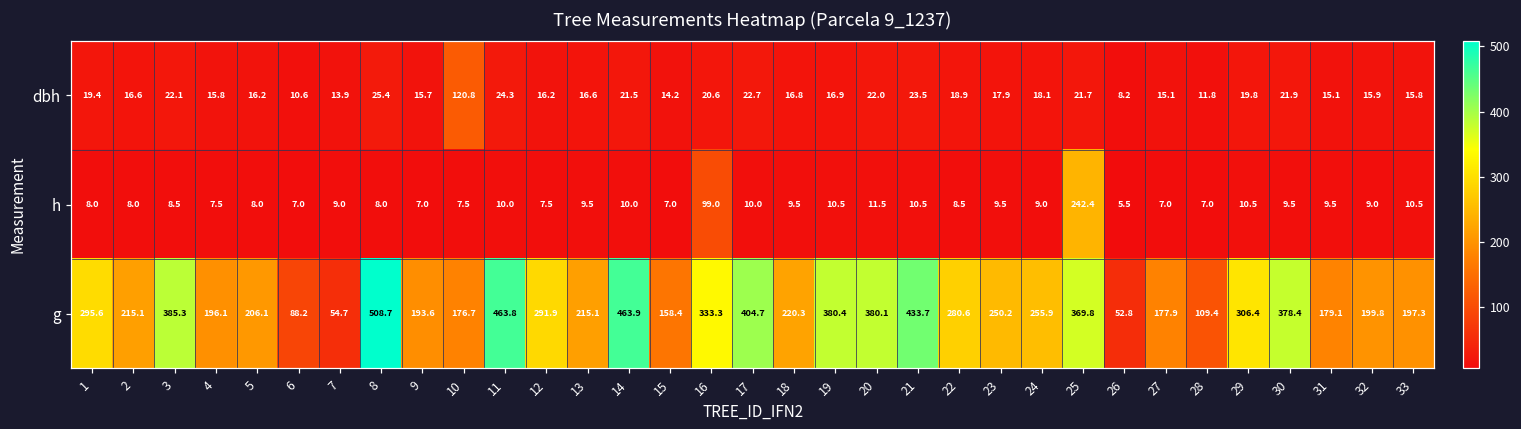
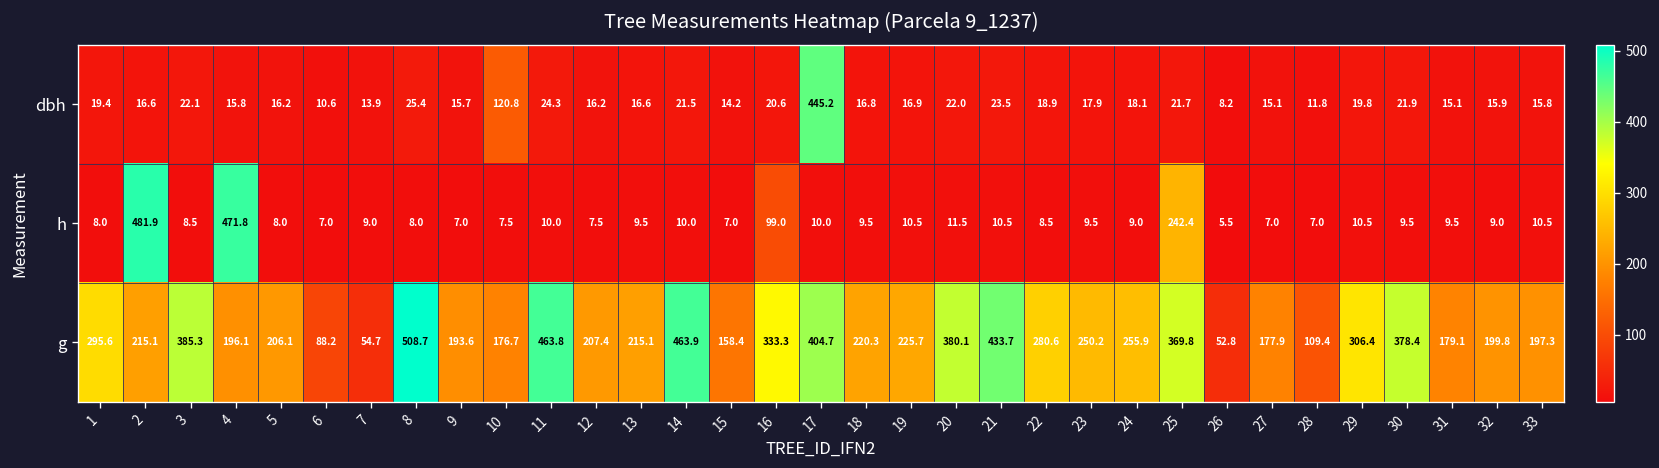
dbh, 17: 22.7 -> 445.2
h, 2: 8.0 -> 481.9
h, 4: 7.5 -> 471.8
g, 12: 291.9 -> 207.4
g, 19: 380.4 -> 225.7
